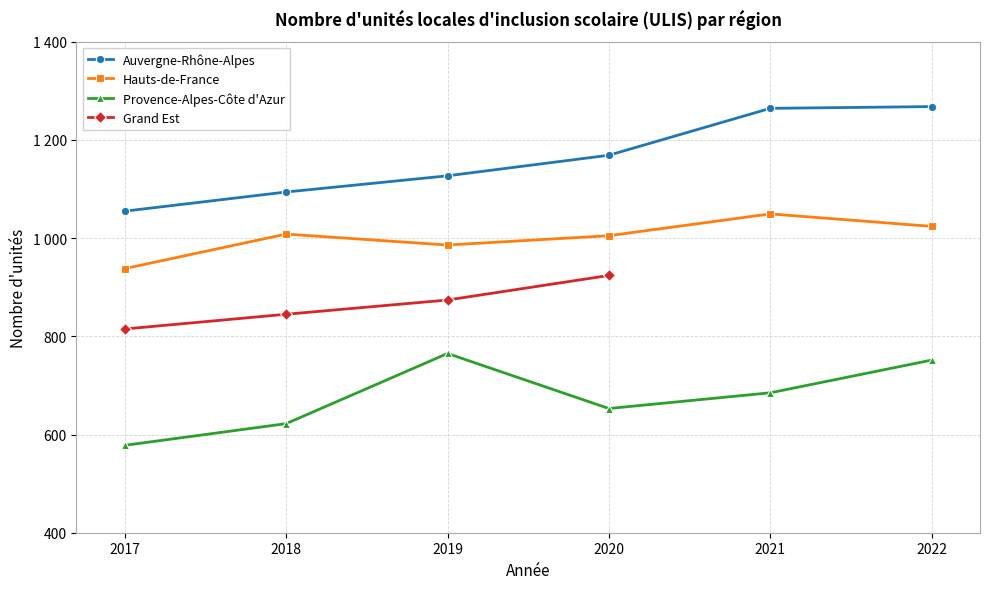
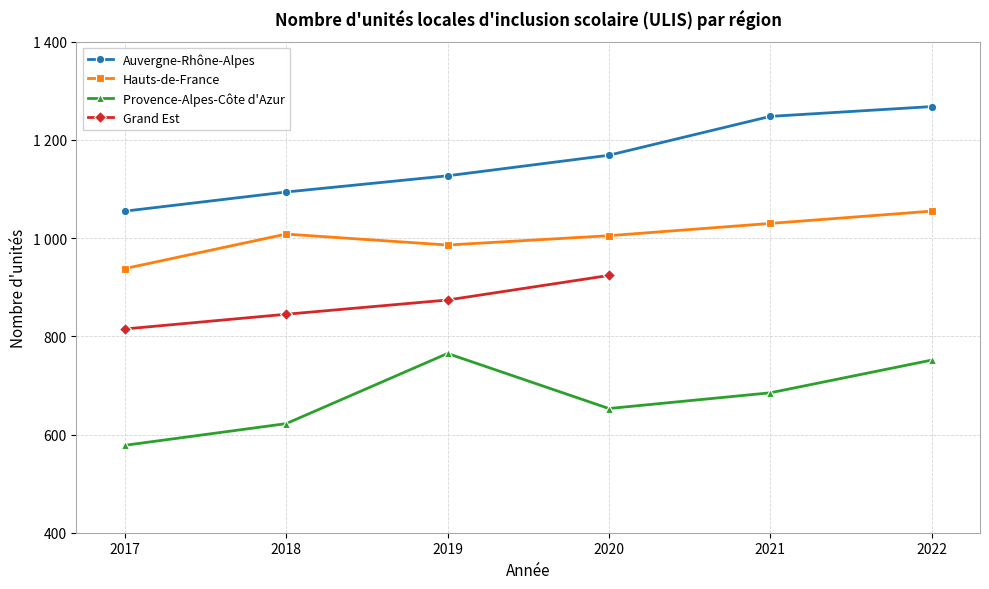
Auvergne-Rhône-Alpes, 2021: 1260 -> 1250
Hauts-de-France, 2021: 1050 -> 1030
Hauts-de-France, 2022: 1020 -> 1060
